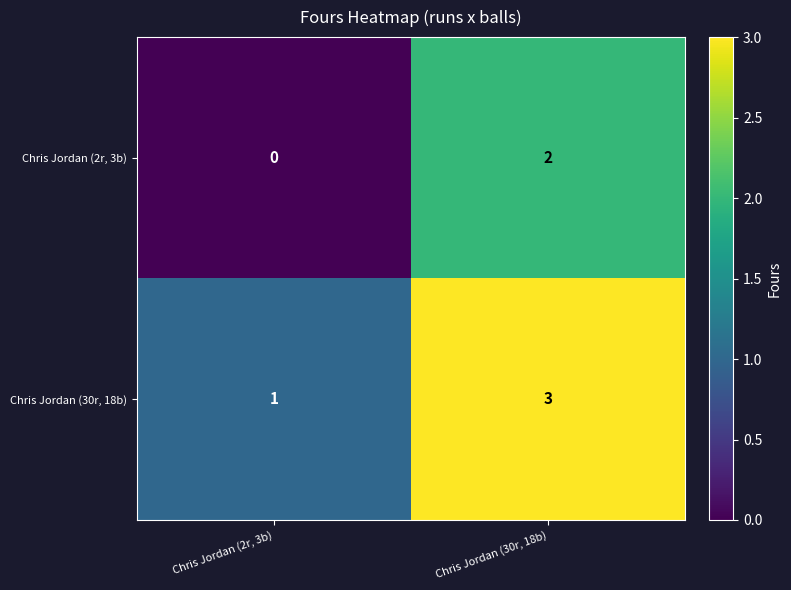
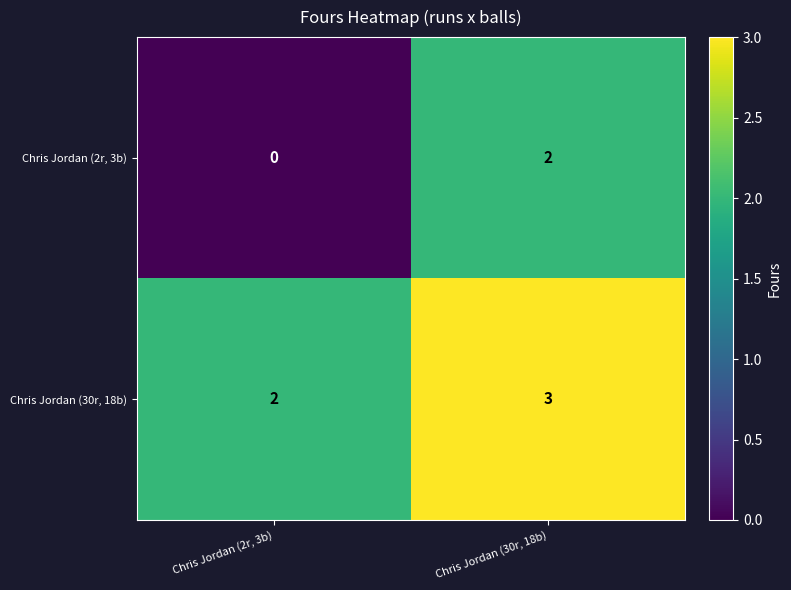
Chris Jordan (30r, 18b), Chris Jordan (2r, 3b): 1 -> 2
